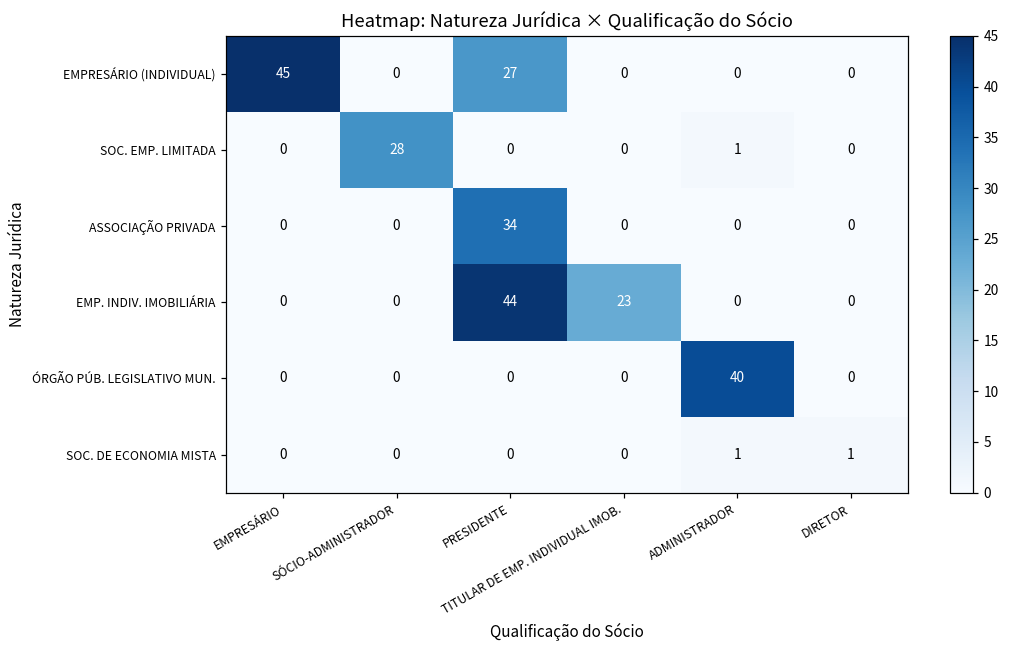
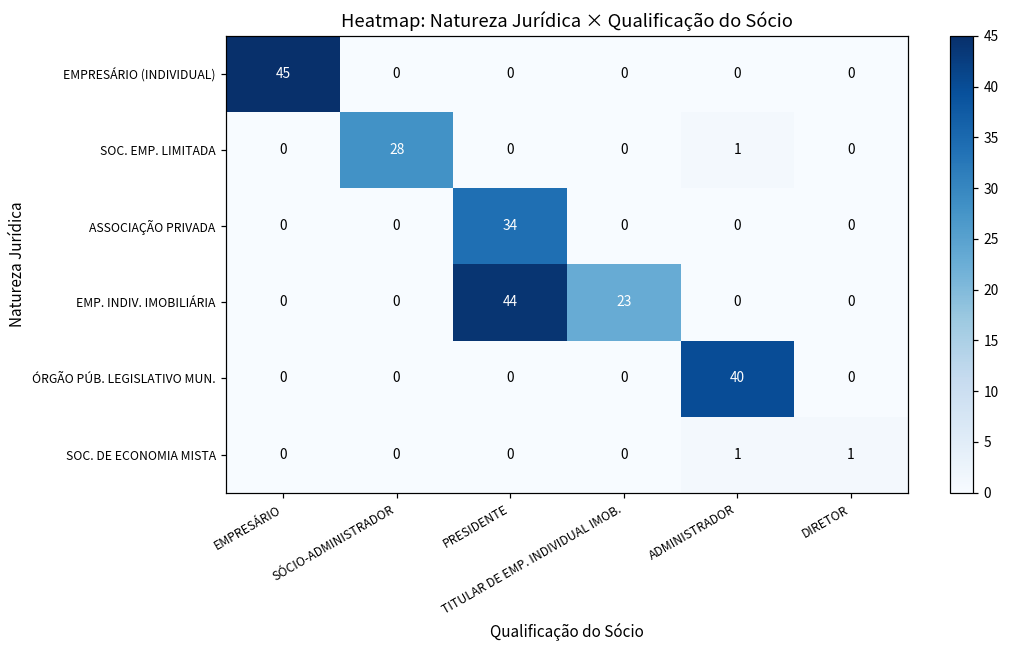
EMPRESÁRIO (INDIVIDUAL), PRESIDENTE: 27 -> 0
